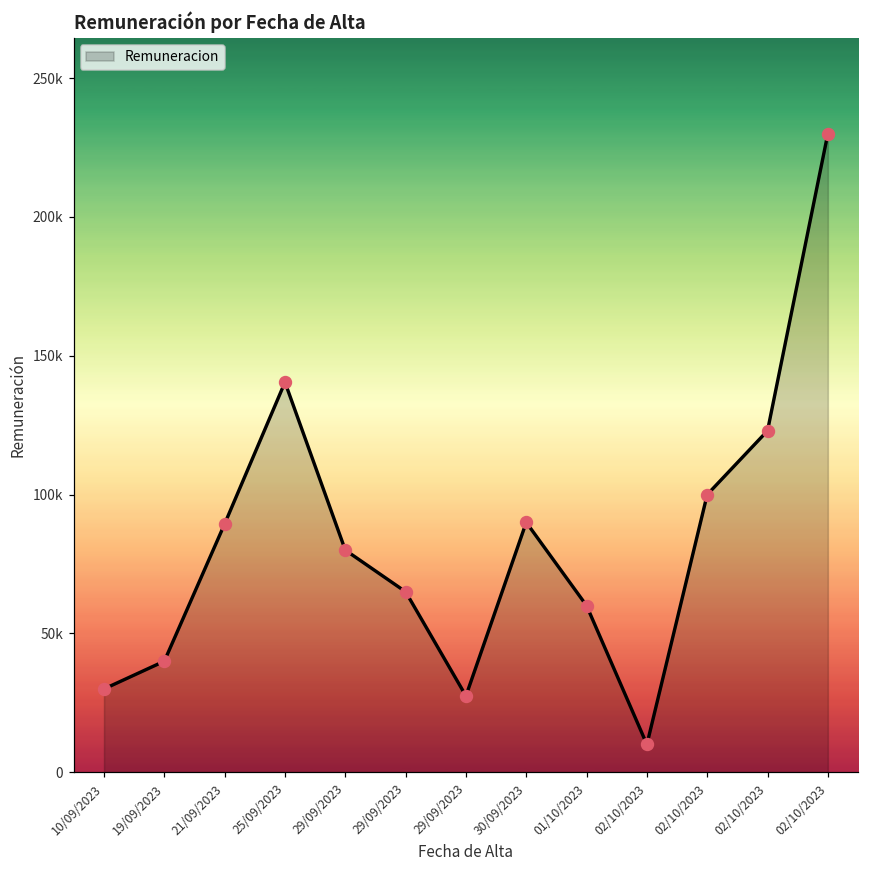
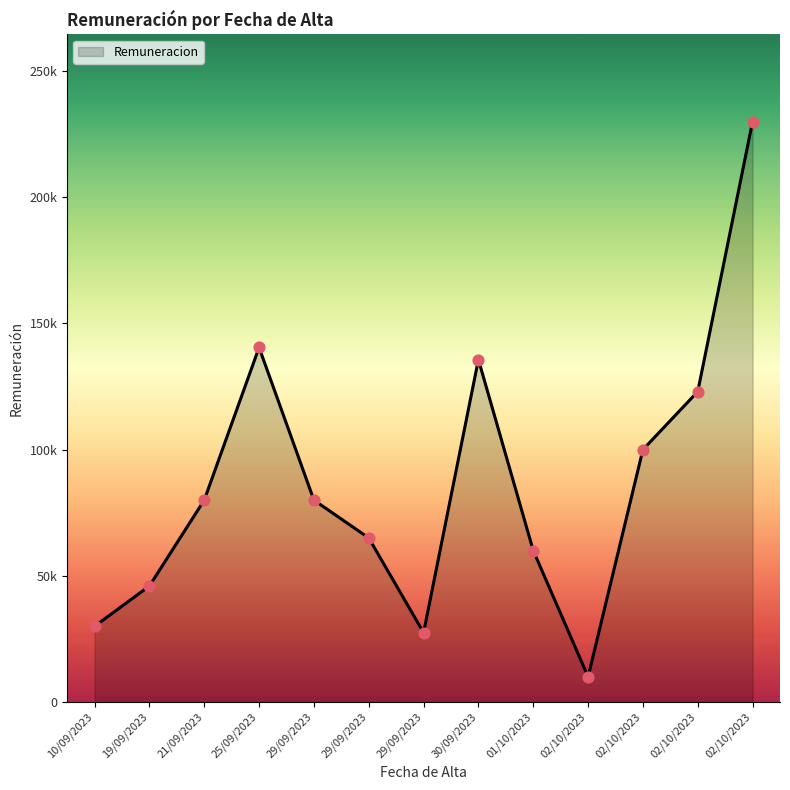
19/09/2023: 40000 -> 46000
21/09/2023: 89000 -> 80000
30/09/2023: 90000 -> 136000
